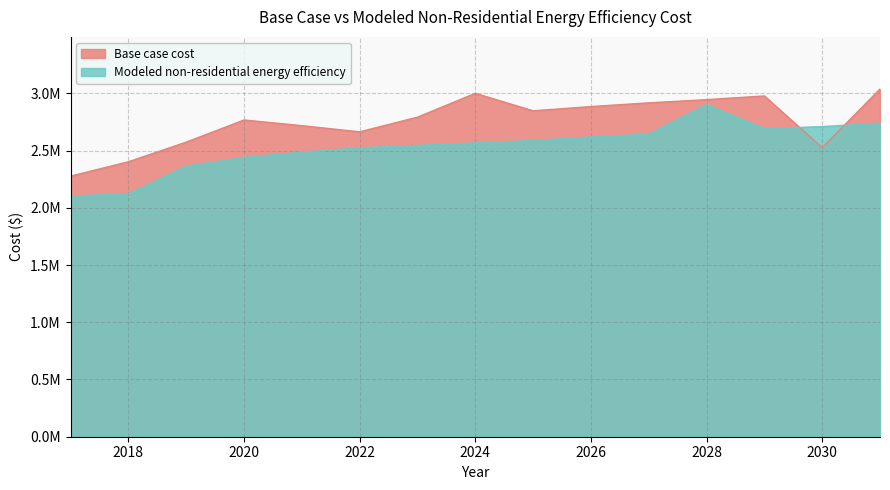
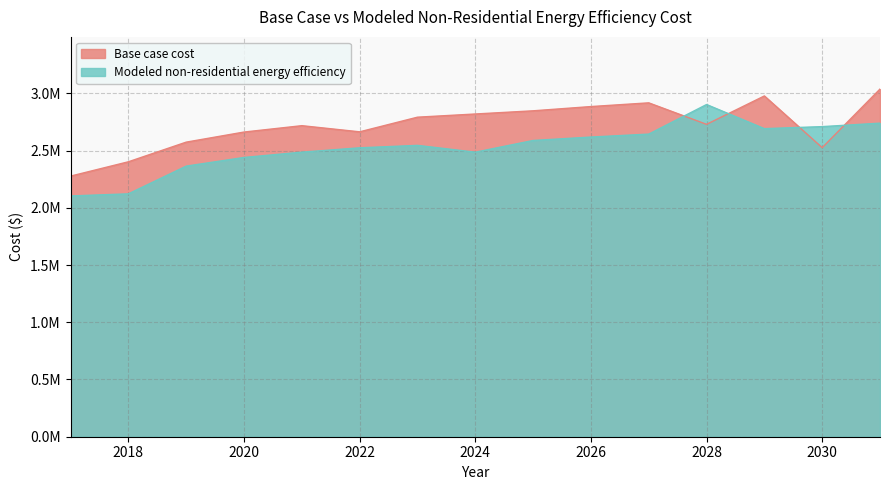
Base case cost, 2020: 2770000 -> 2660000
Base case cost, 2024: 3000000 -> 2820000
Modeled non-residential energy efficiency, 2024: 2570000 -> 2490000
Base case cost, 2028: 2940000 -> 2730000
